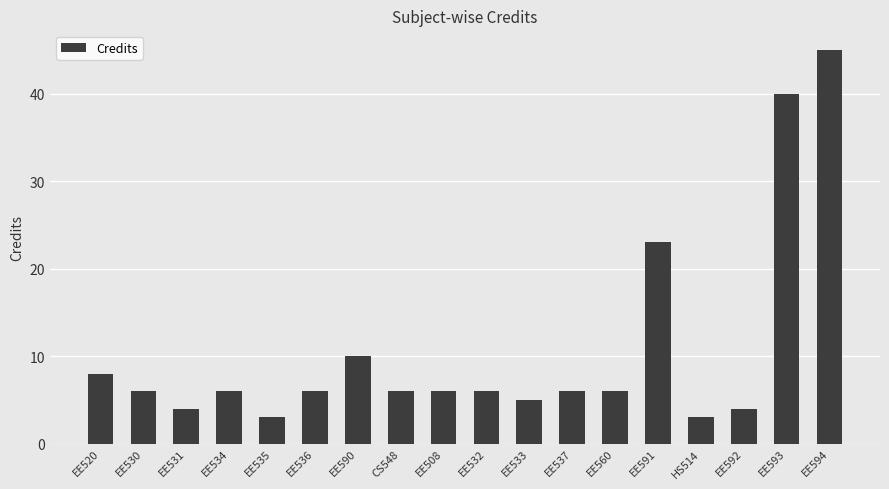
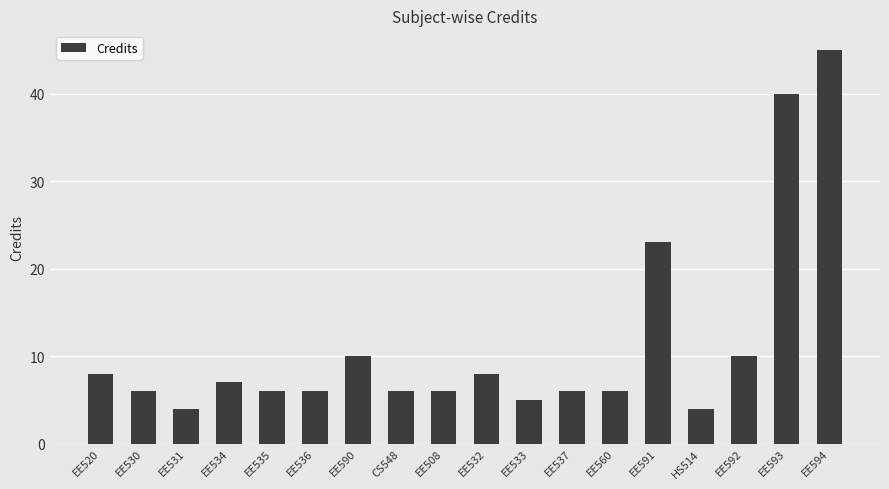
EE534: 6 -> 7
EE535: 3 -> 6
EE532: 6 -> 8
HS514: 3 -> 4
EE592: 4 -> 10
